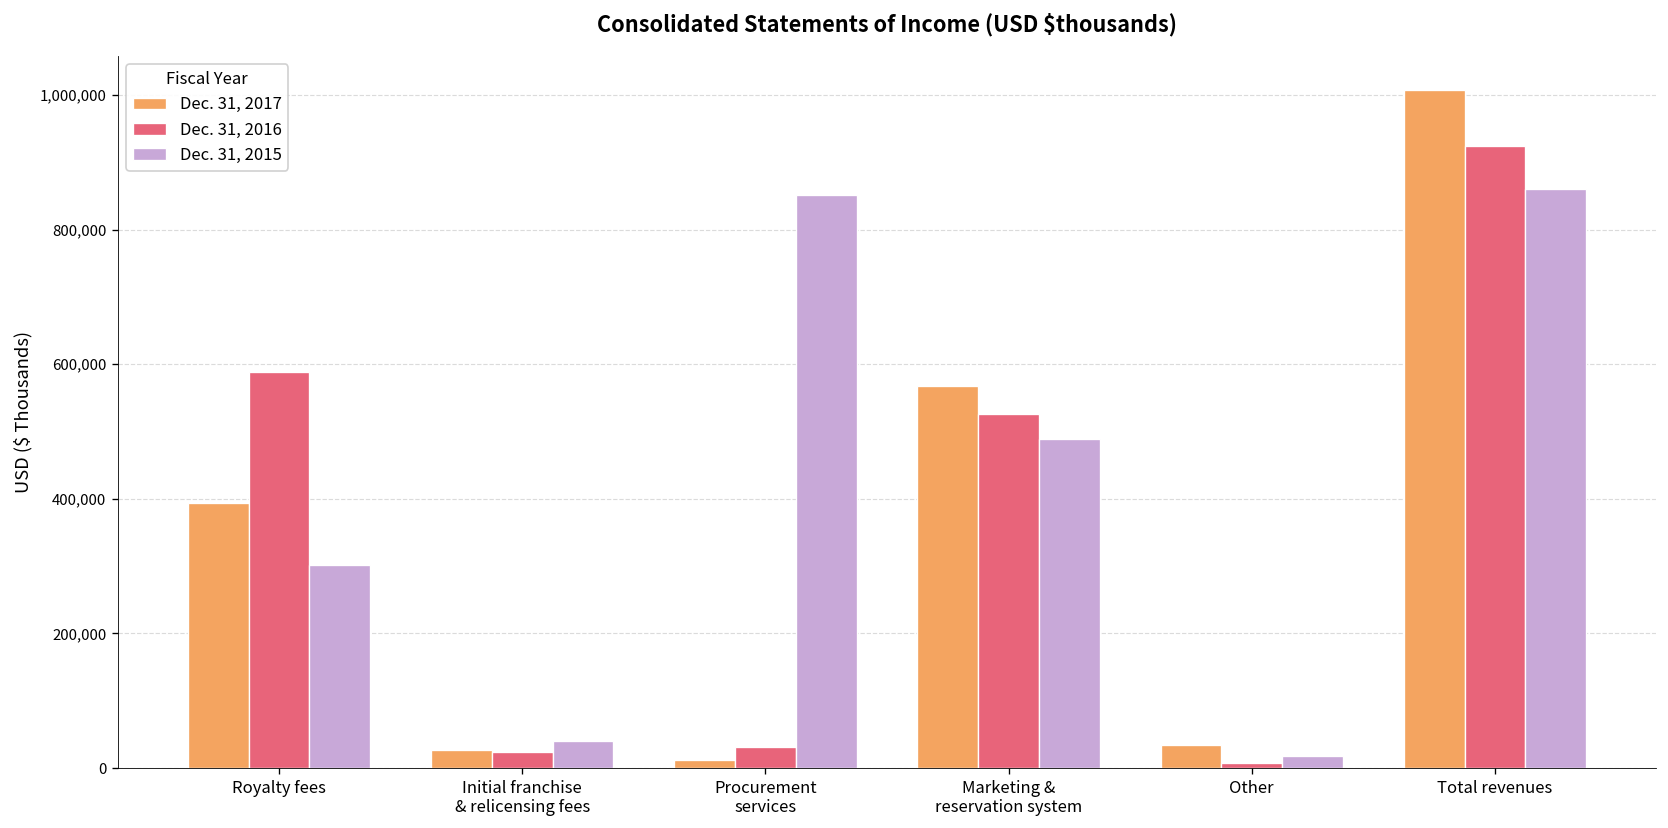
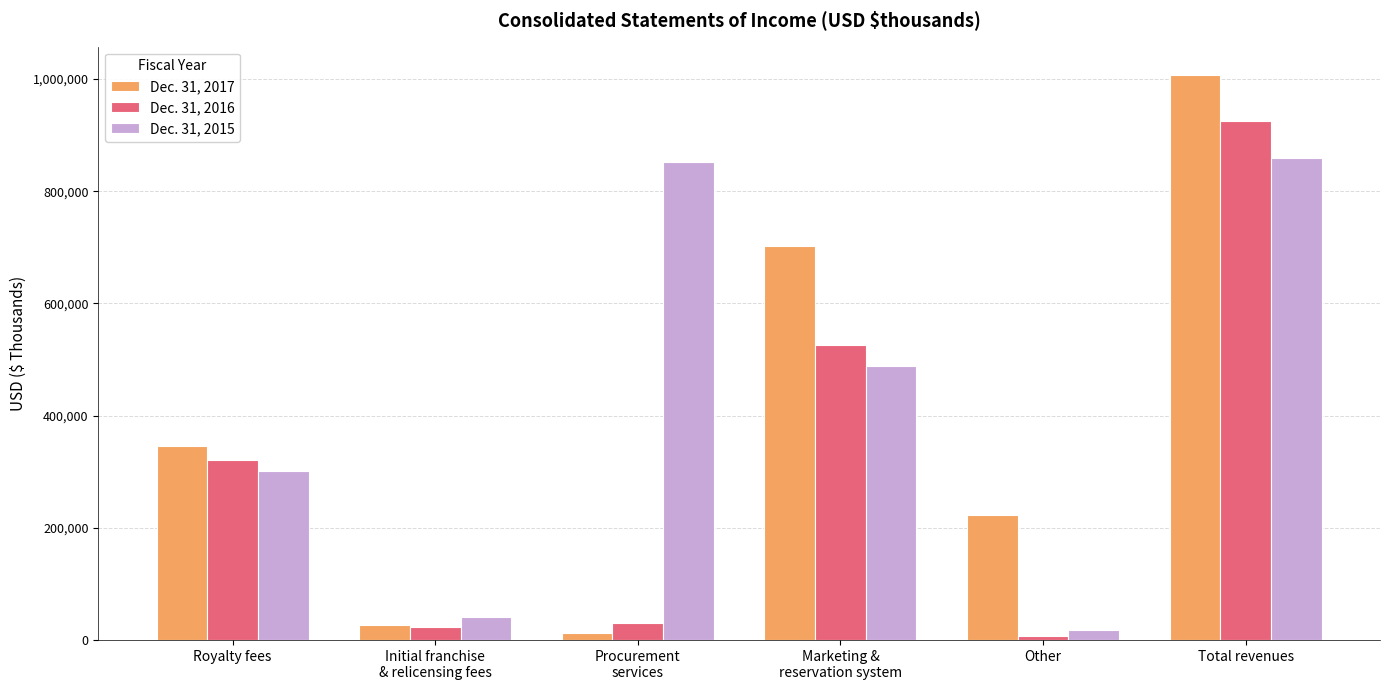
Dec. 31, 2017, Royalty fees: 390,000 -> 350,000
Dec. 31, 2016, Royalty fees: 590,000 -> 320,000
Dec. 31, 2017, Marketing & reservation system: 570,000 -> 700,000
Dec. 31, 2017, Other: 30,000 -> 220,000
